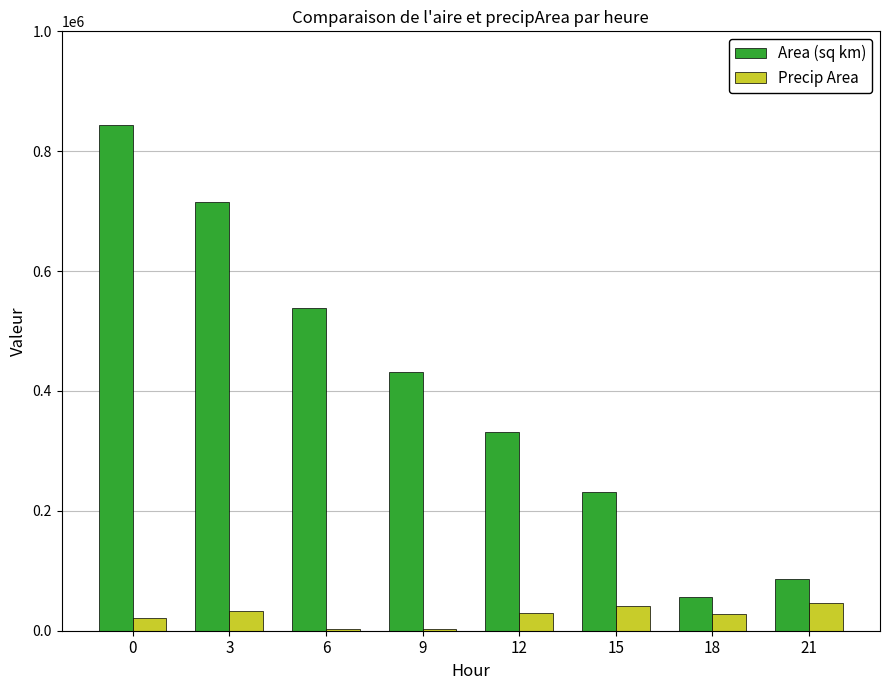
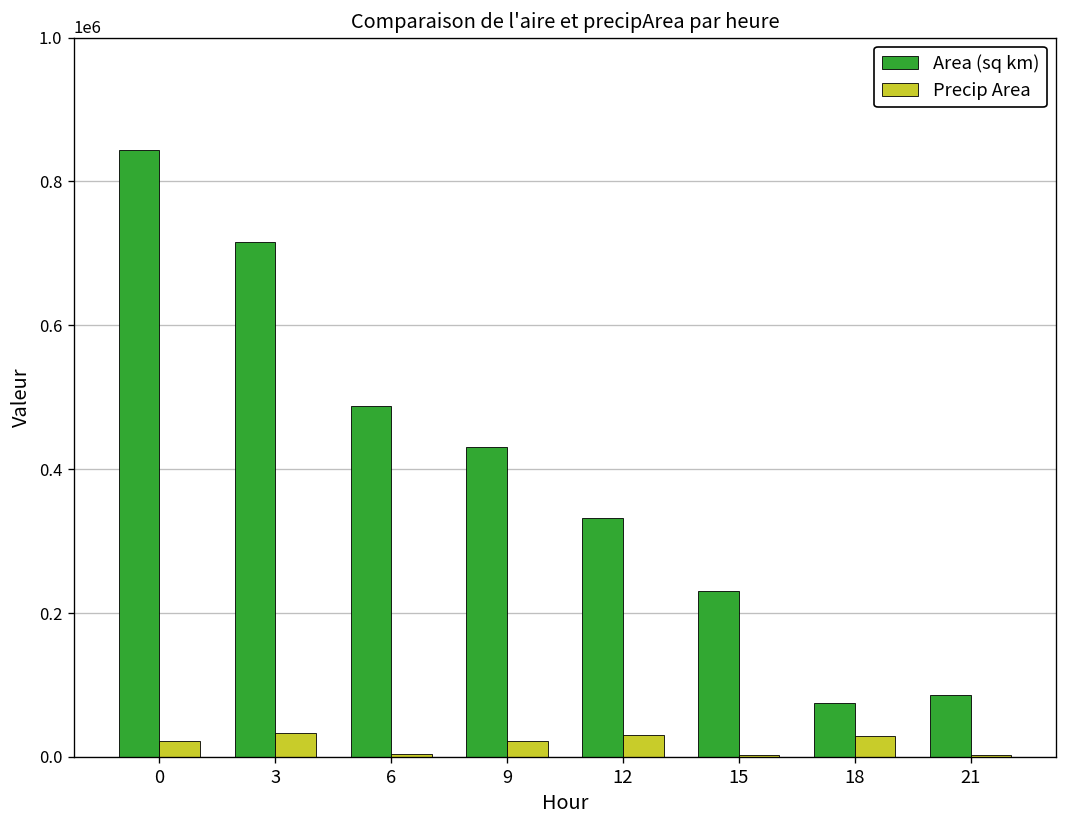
Area (sq km), 6: 540000 -> 490000
Precip Area, 9: 0 -> 20000
Precip Area, 15: 40000 -> 0
Area (sq km), 18: 60000 -> 80000
Precip Area, 21: 50000 -> 0
